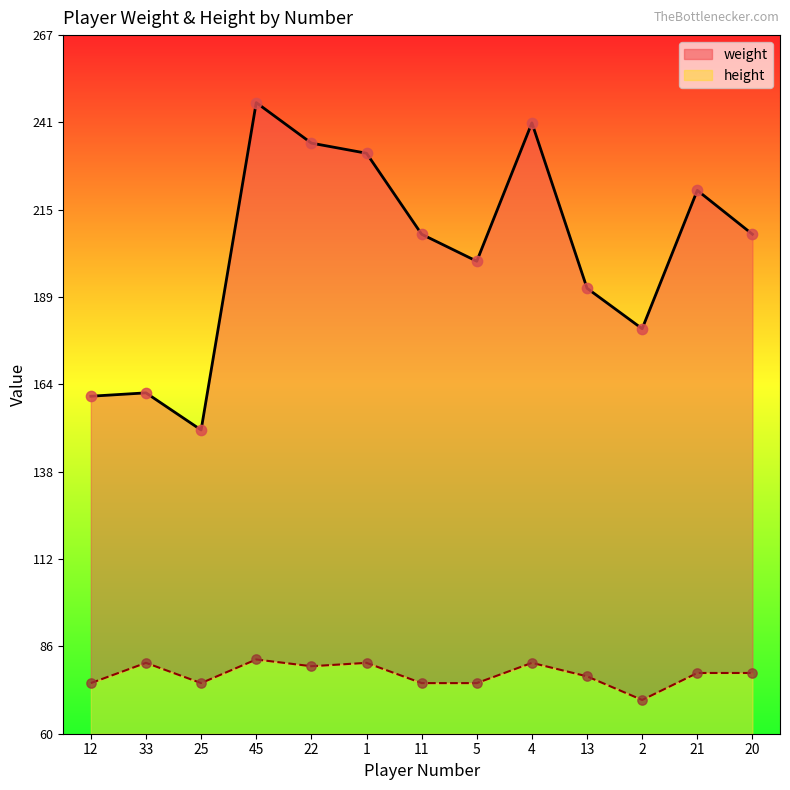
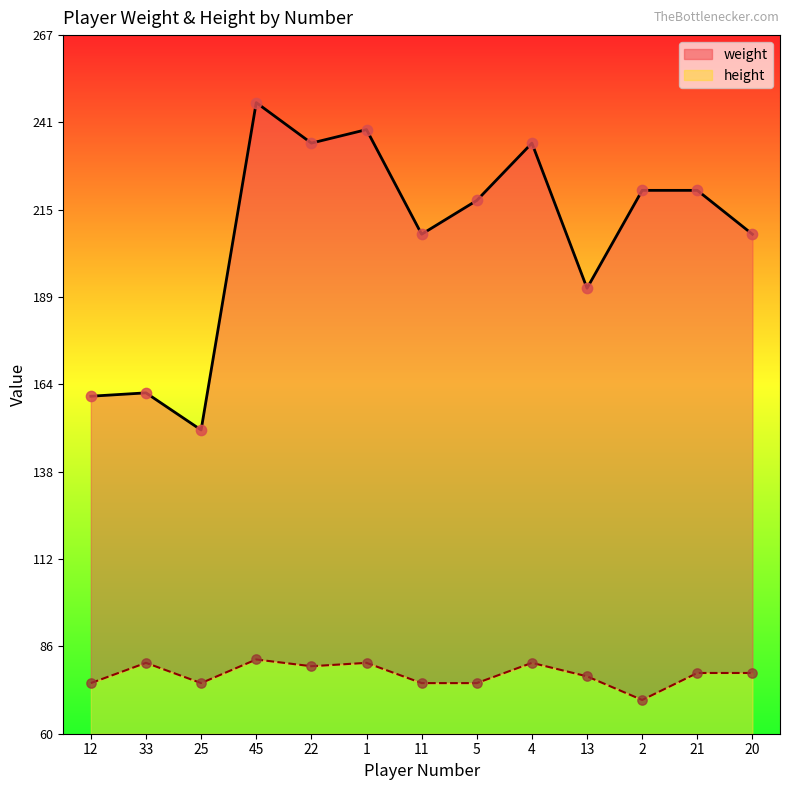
weight, 1: 232 -> 239
weight, 5: 200 -> 218
weight, 4: 241 -> 235
weight, 2: 180 -> 221
